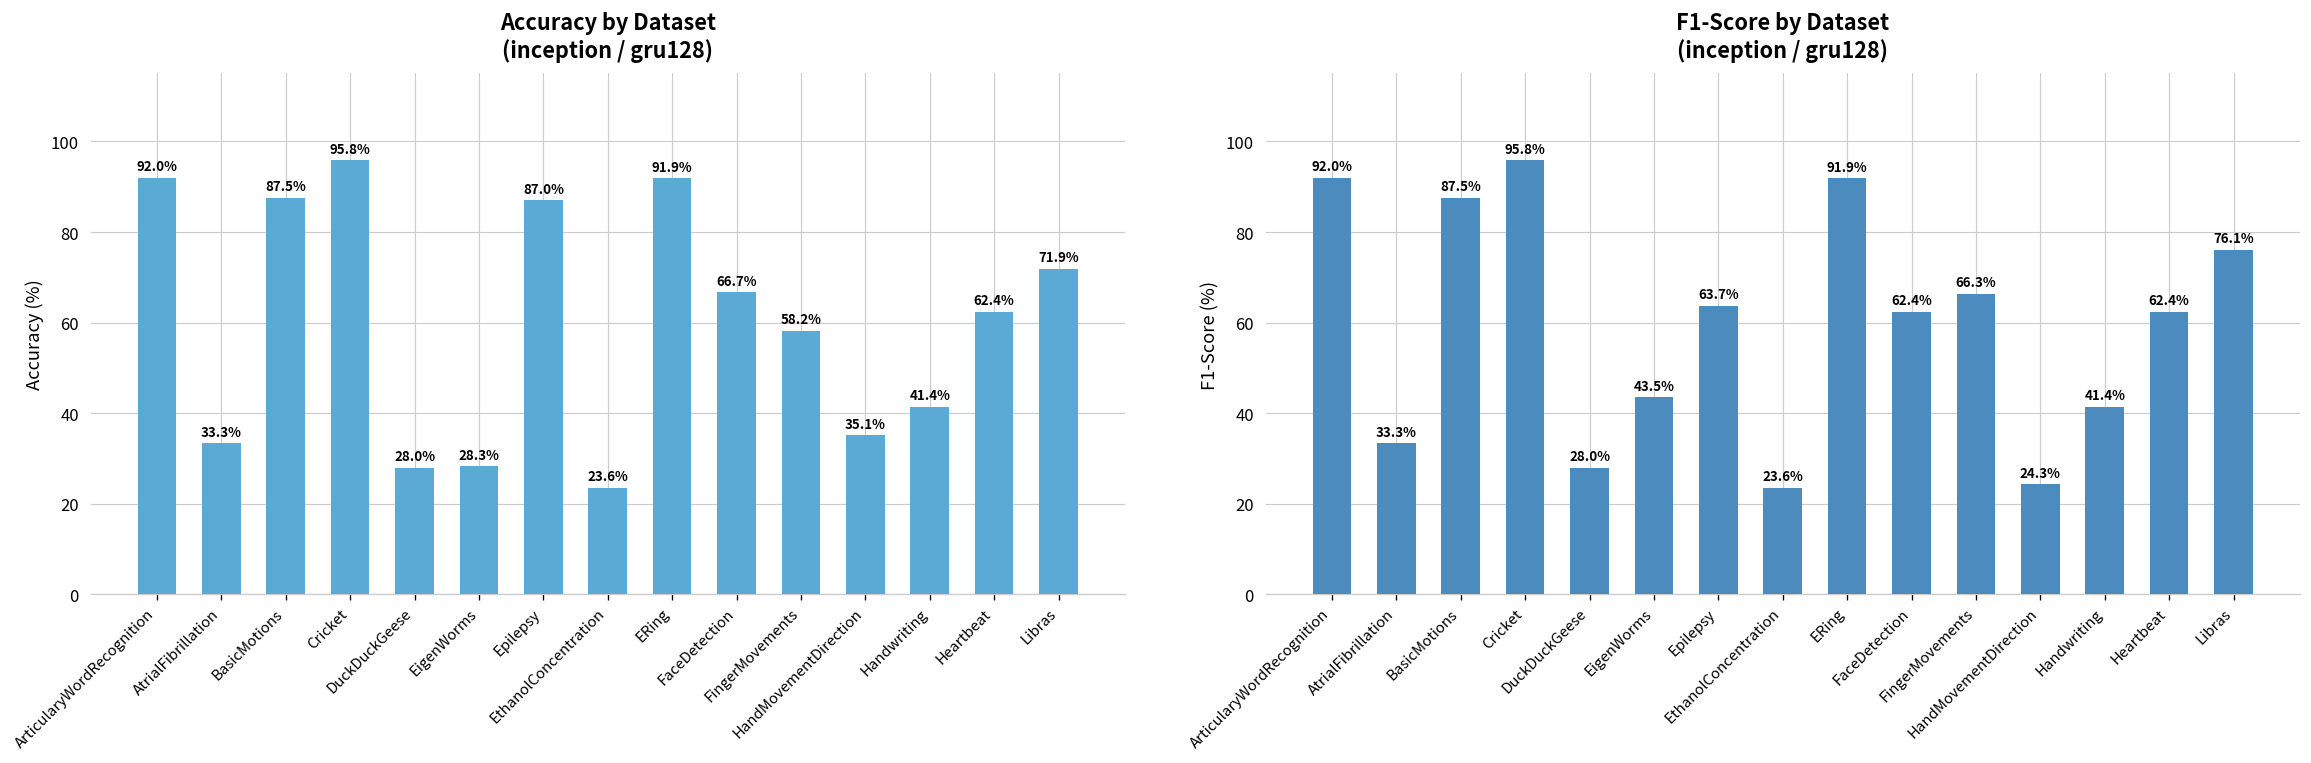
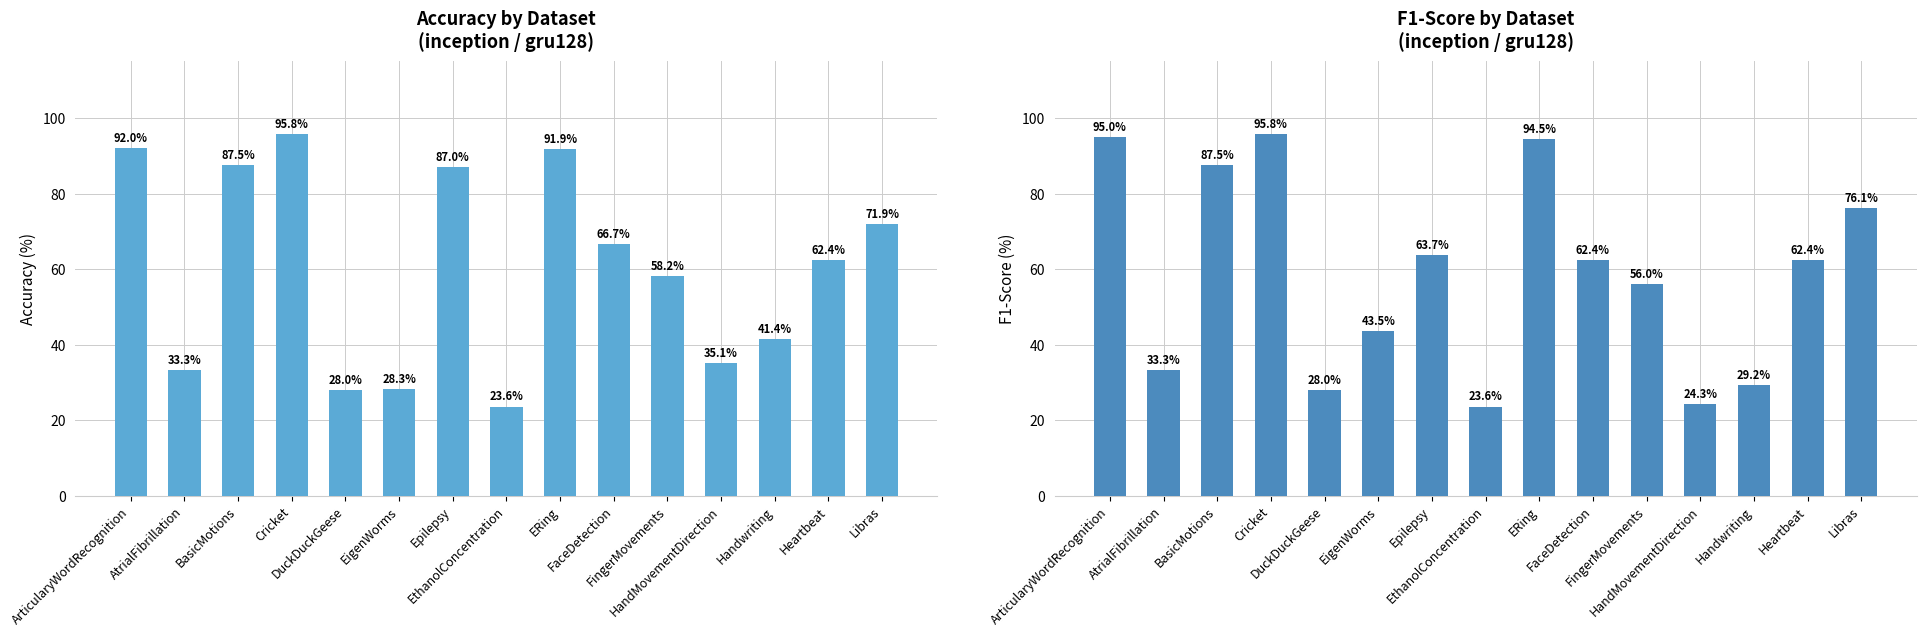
F1-Score by Dataset (inception / gru128), ArticularyWordRecognition: 92.0% -> 95.0%
F1-Score by Dataset (inception / gru128), ERing: 91.9% -> 94.5%
F1-Score by Dataset (inception / gru128), FingerMovements: 66.3% -> 56.0%
F1-Score by Dataset (inception / gru128), Handwriting: 41.4% -> 29.2%
